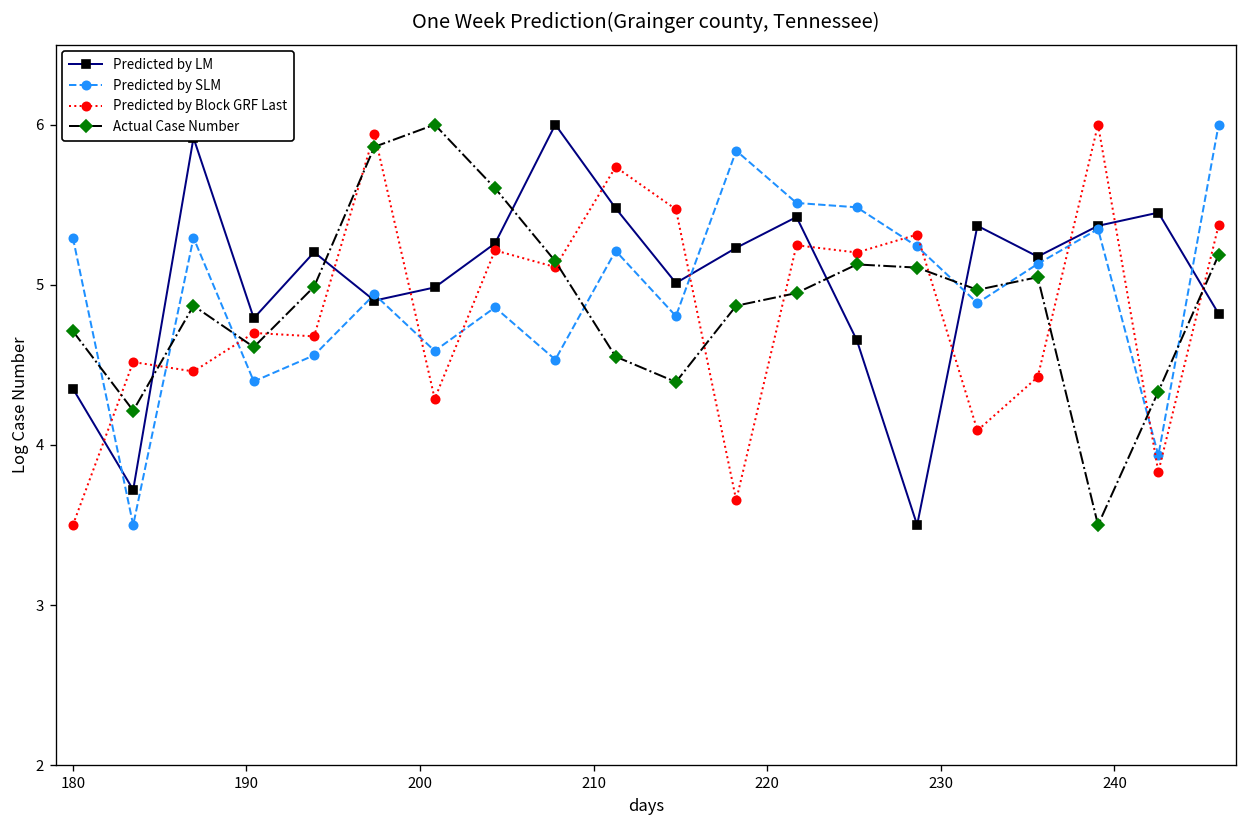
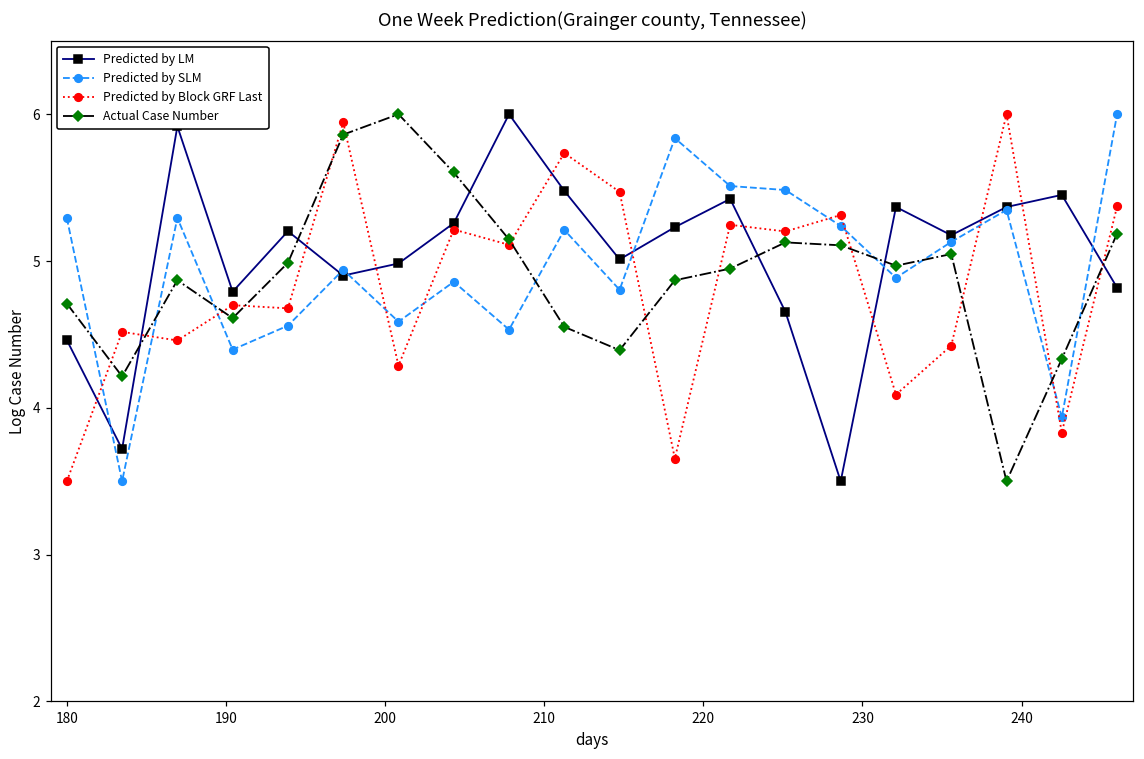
Predicted by LM, 180: 4.35 -> 4.46
